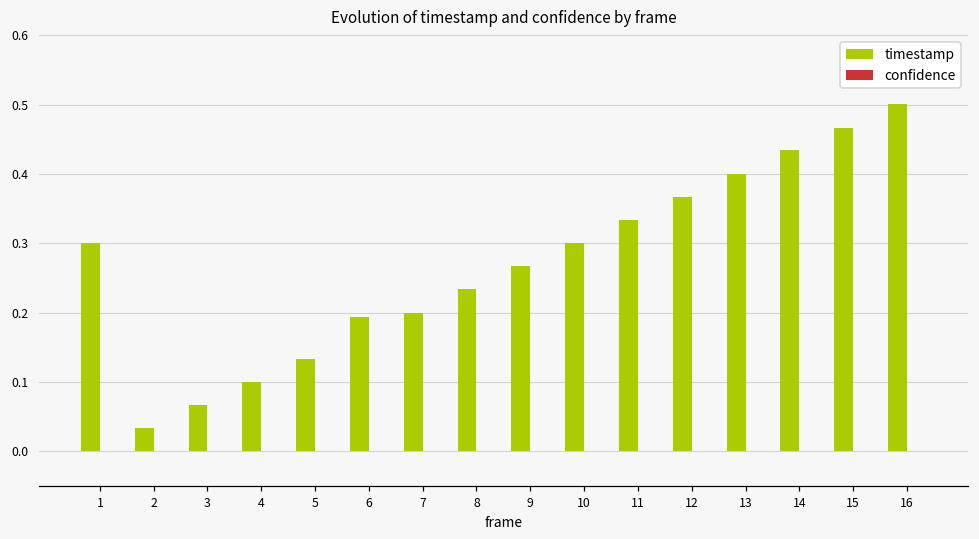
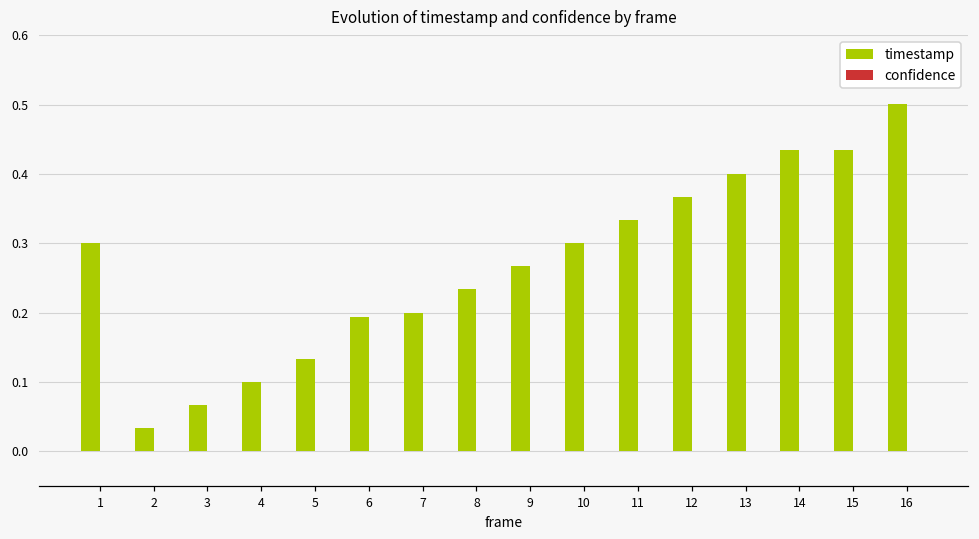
timestamp, 15: 0.47 -> 0.43
